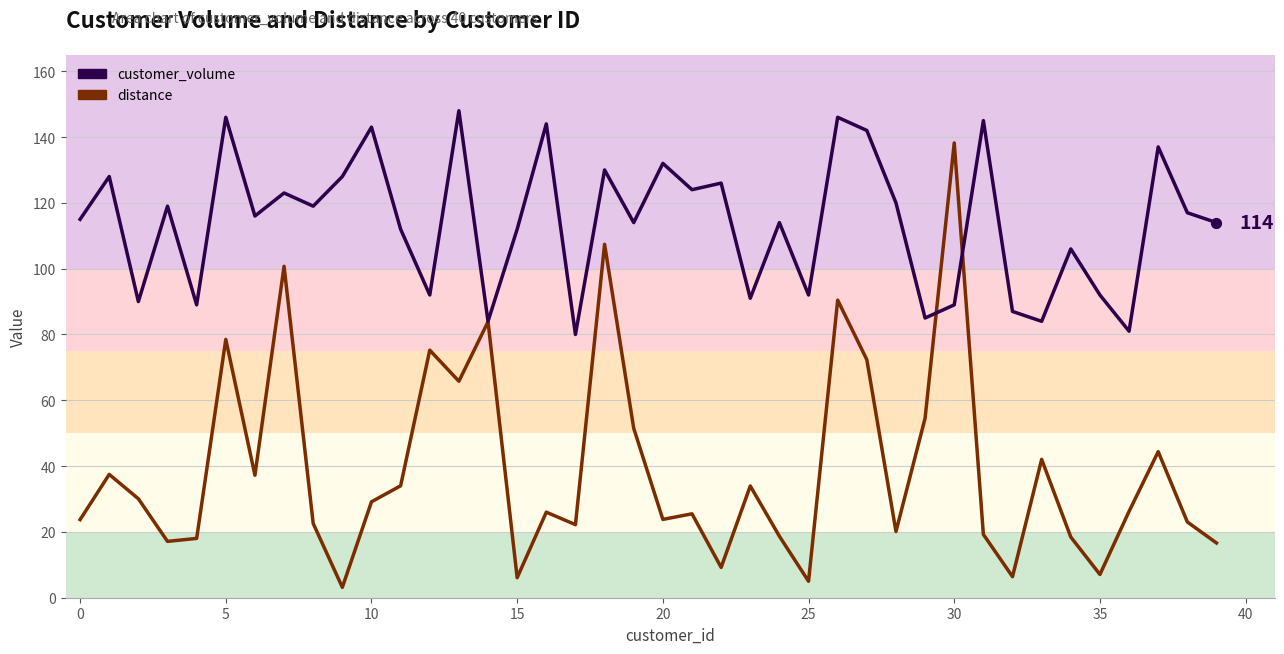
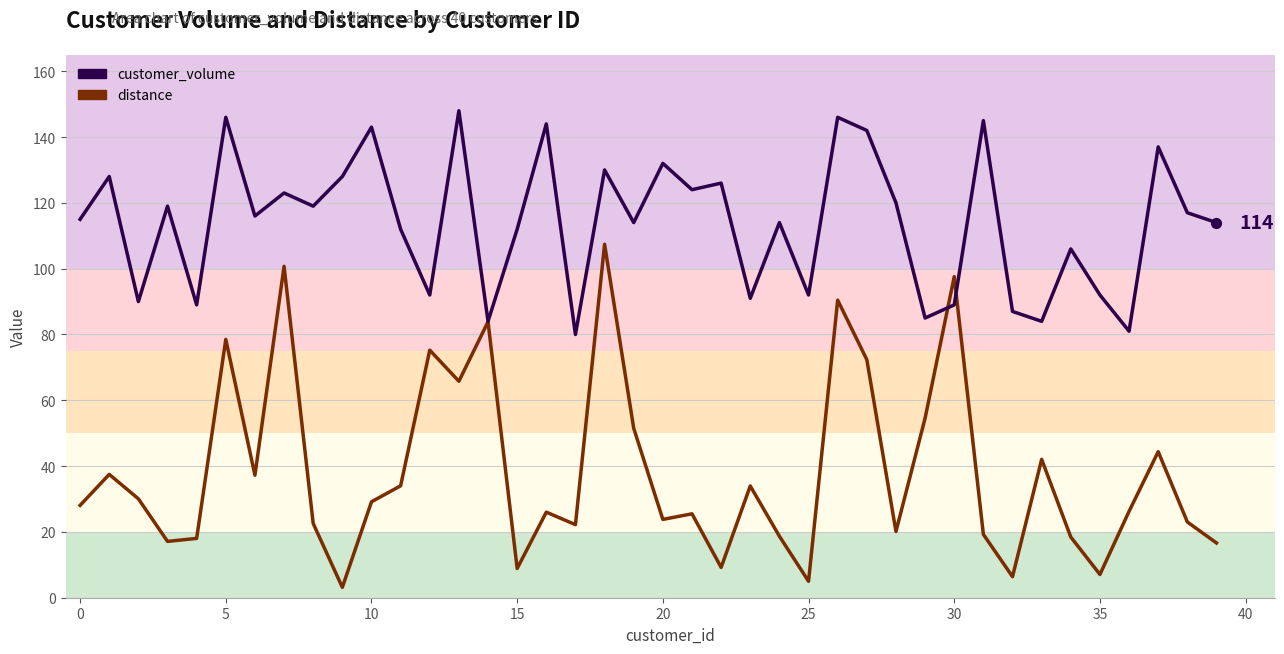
distance, 0: 24 -> 28
distance, 15: 6 -> 9
distance, 30: 138 -> 98
